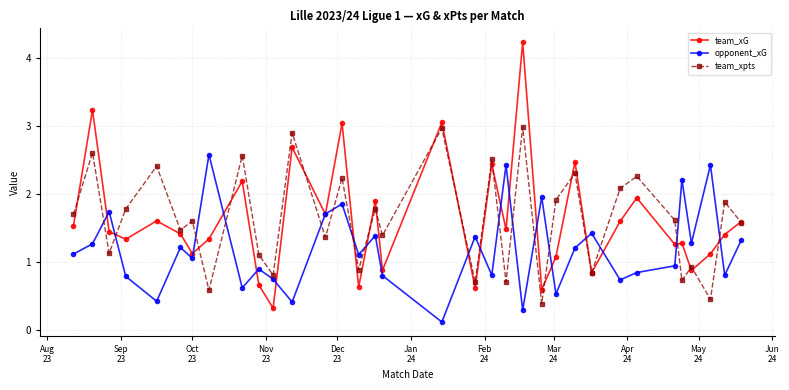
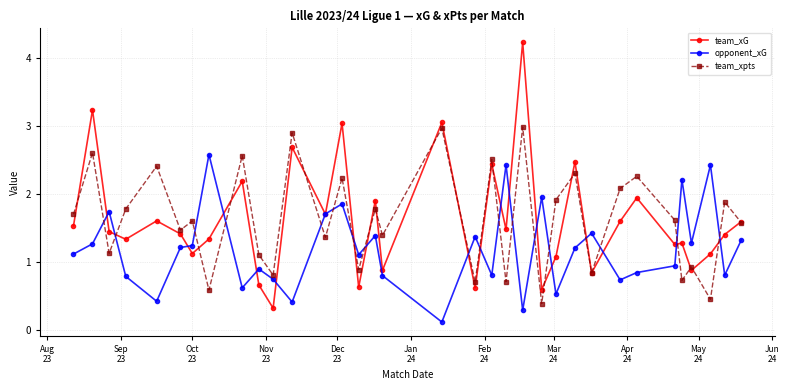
opponent_xG, Oct 23: 1.1 -> 1.2
